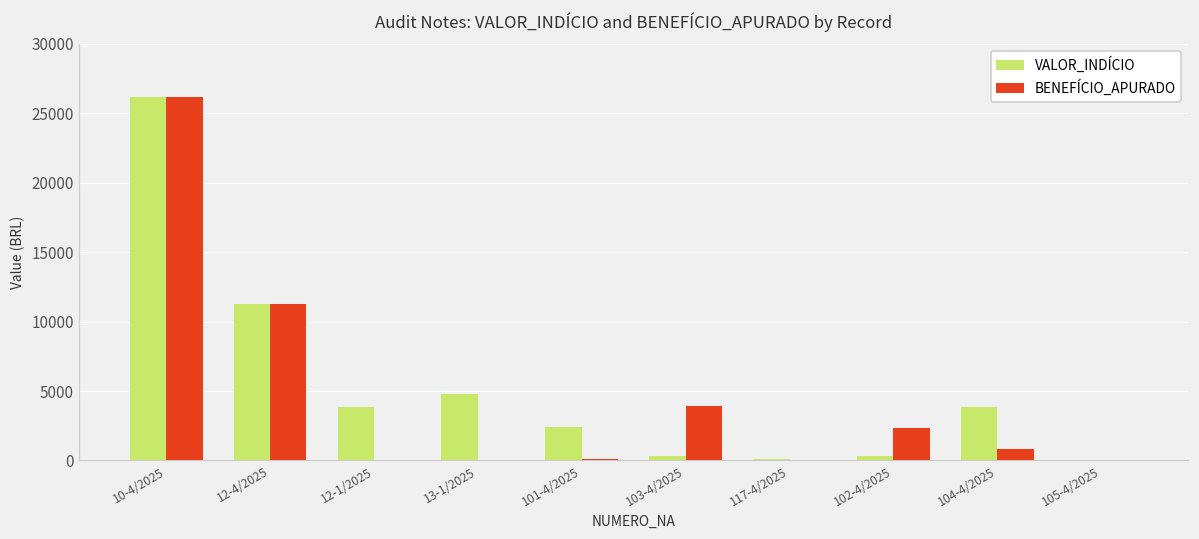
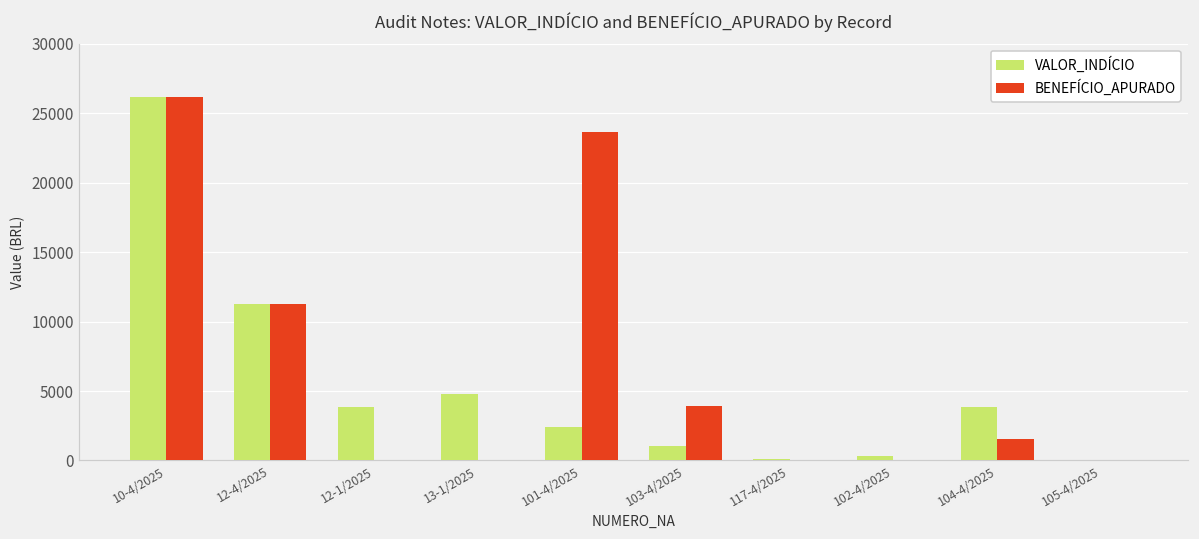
BENEFÍCIO_APURADO, 101-4/2025: 100 -> 23700
VALOR_INDÍCIO, 103-4/2025: 300 -> 1000
BENEFÍCIO_APURADO, 102-4/2025: 2300 -> 0
BENEFÍCIO_APURADO, 104-4/2025: 800 -> 1500
